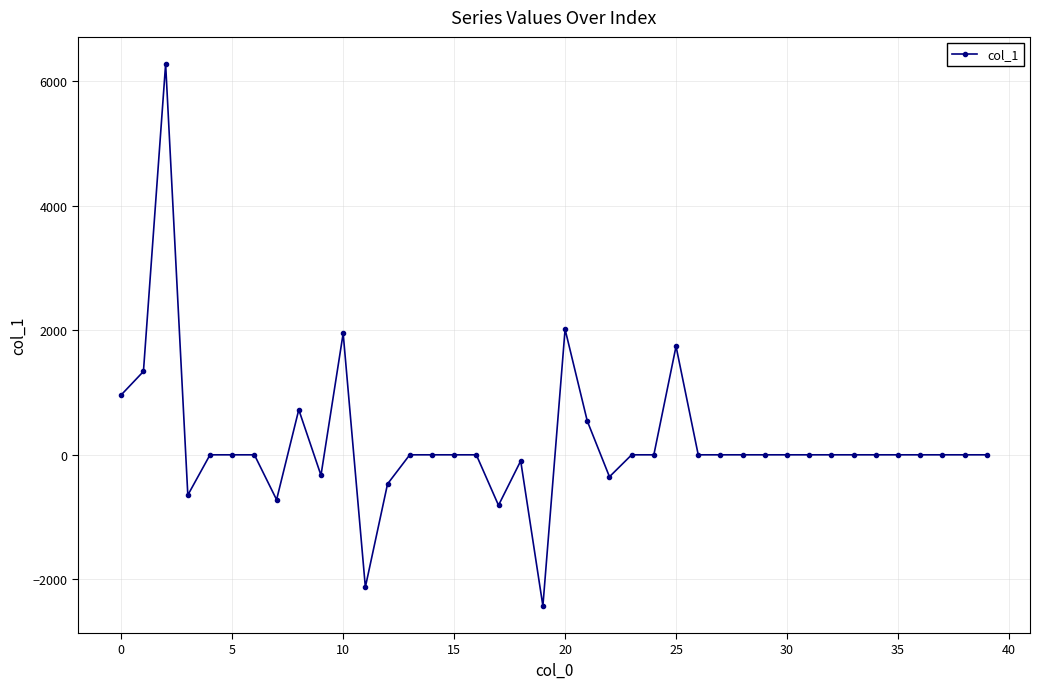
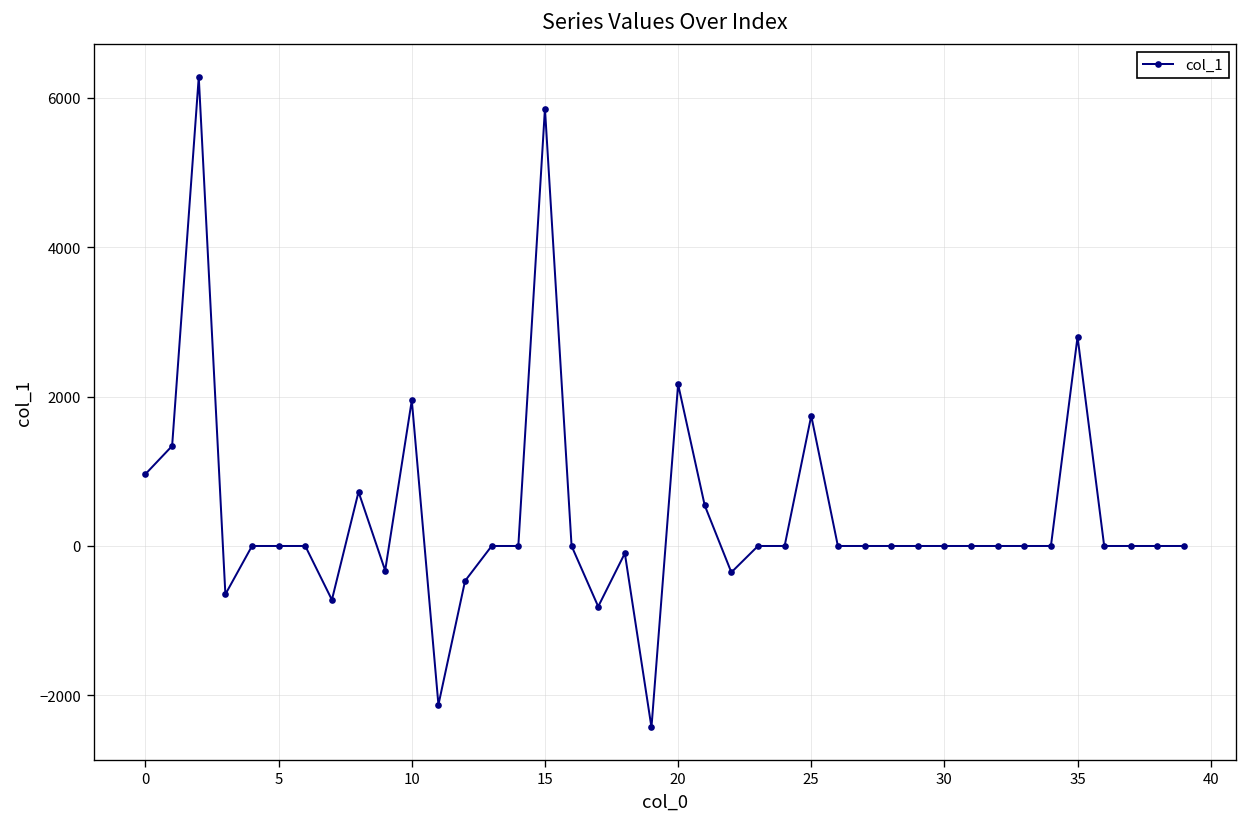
15: 0 -> 5900
20: 2000 -> 2200
35: 0 -> 2800
